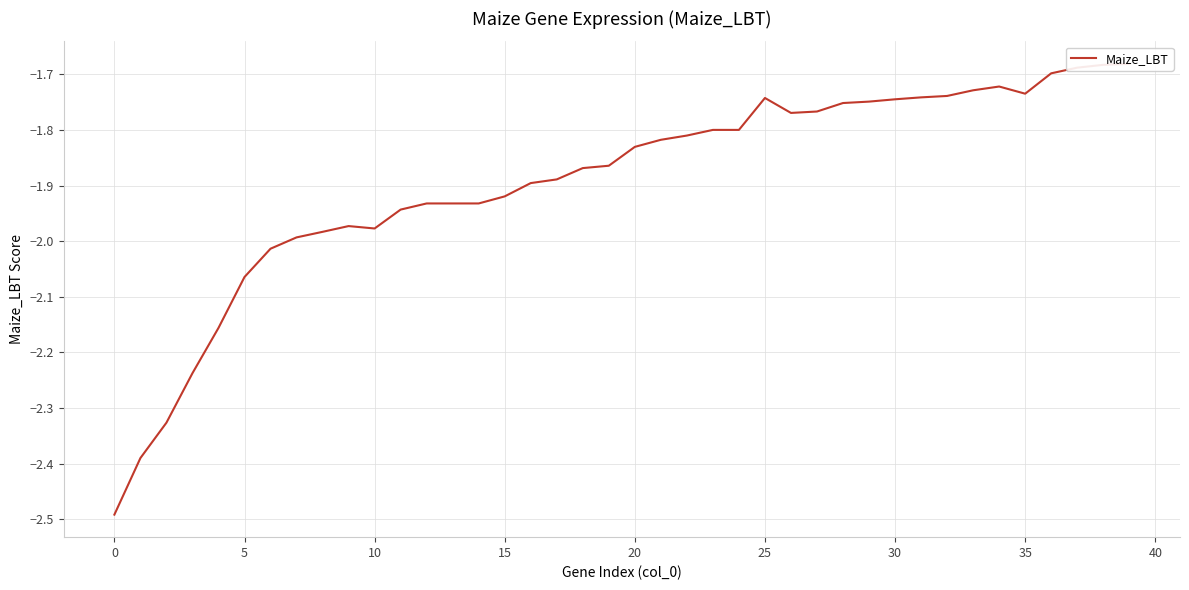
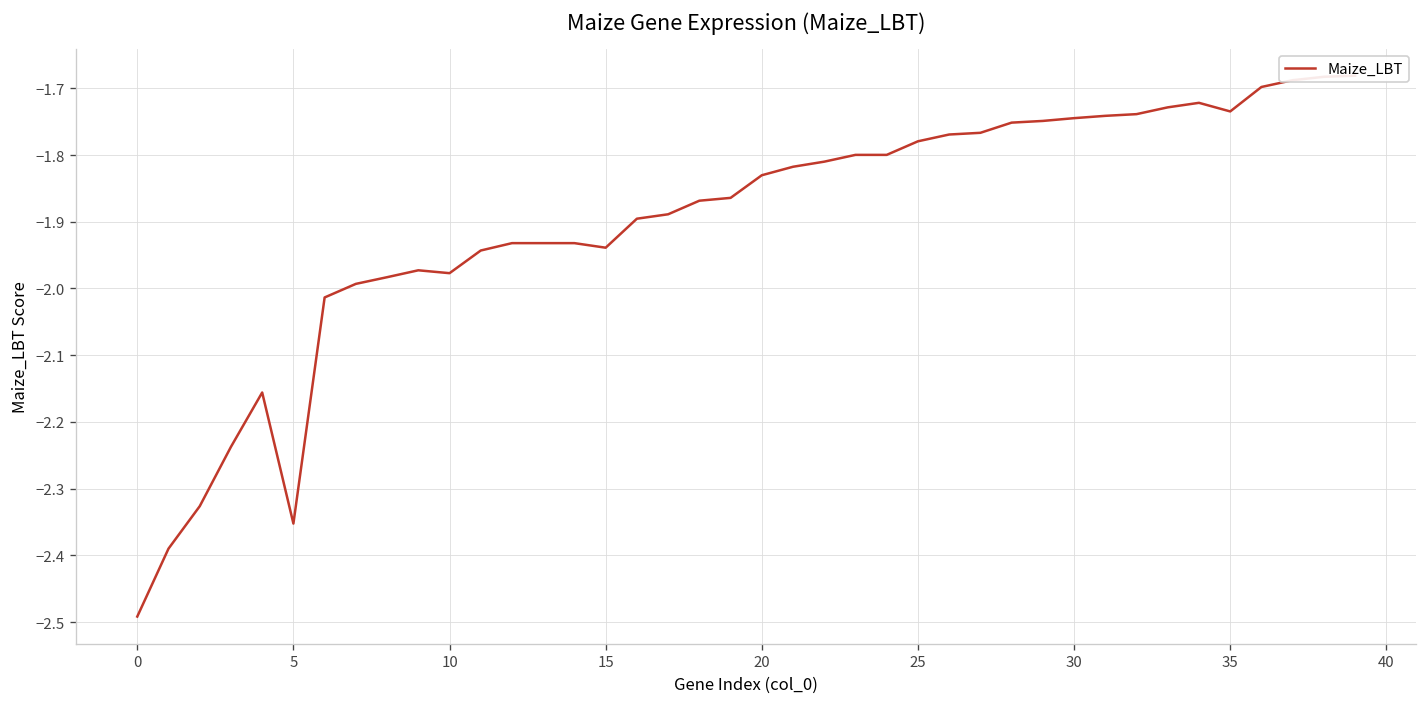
5: -2.06 -> -2.35
15: -1.92 -> -1.94
25: -1.74 -> -1.78
